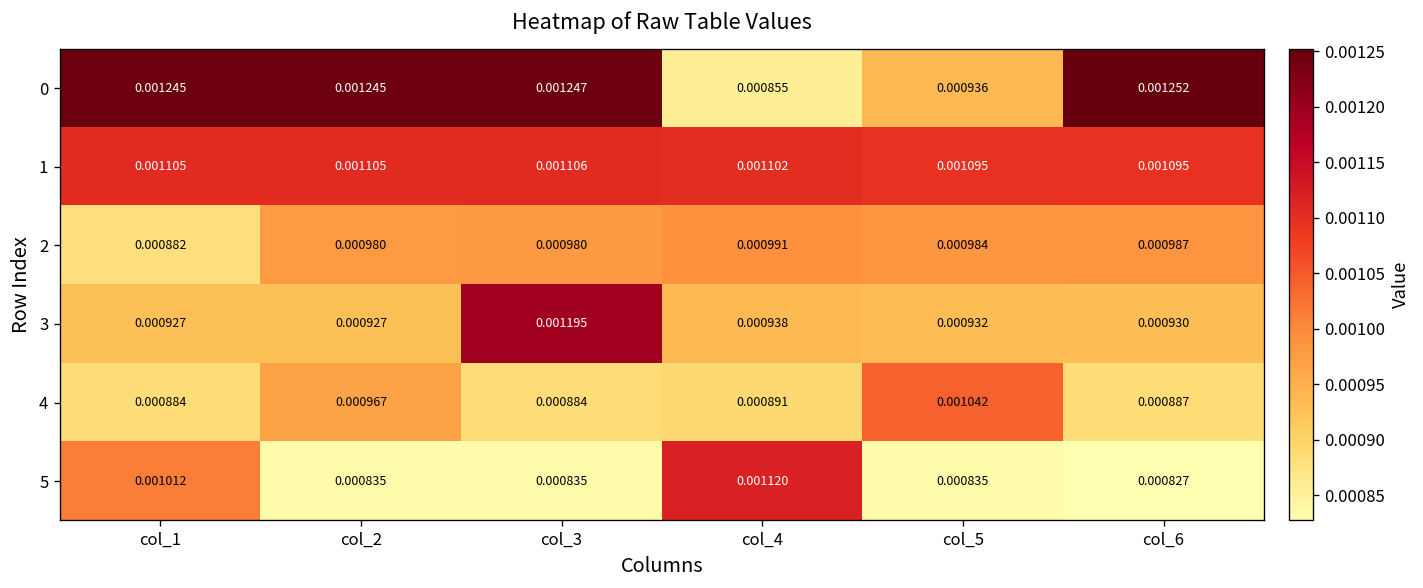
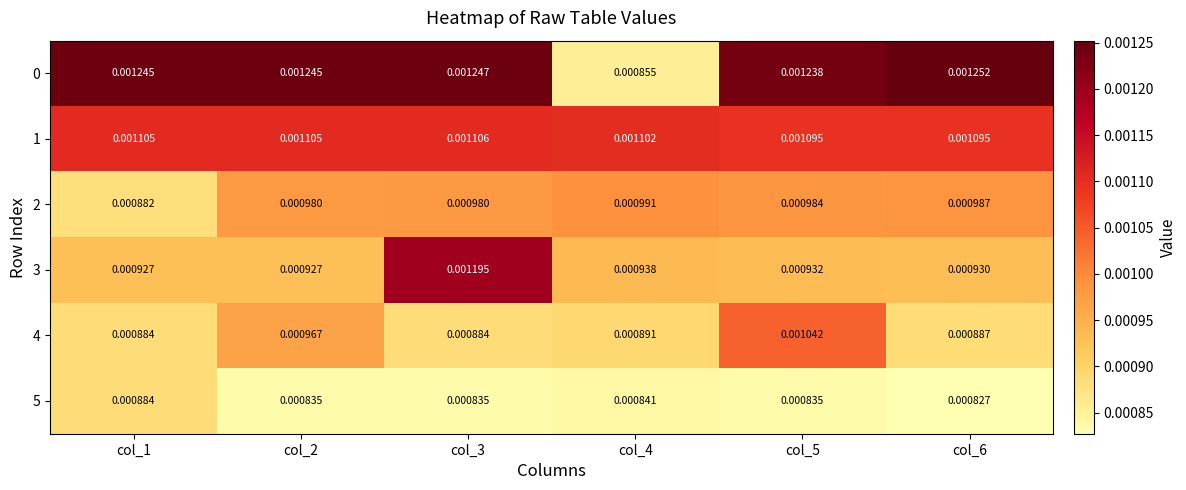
0, col_5: 0.000936 -> 0.001238
5, col_1: 0.001012 -> 0.000884
5, col_4: 0.001120 -> 0.000841
